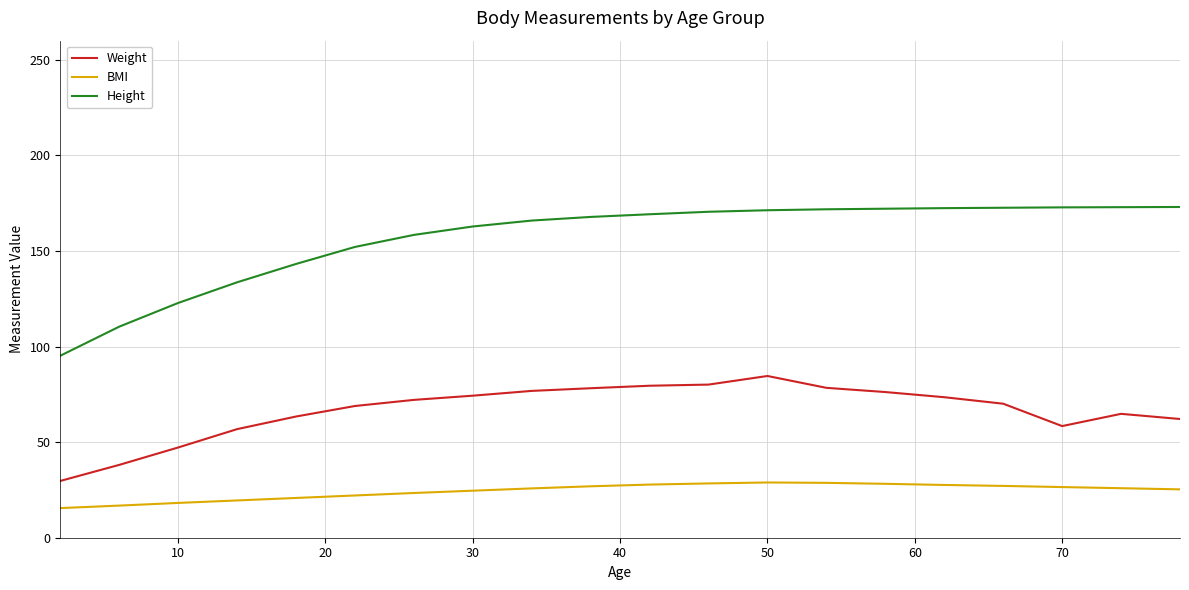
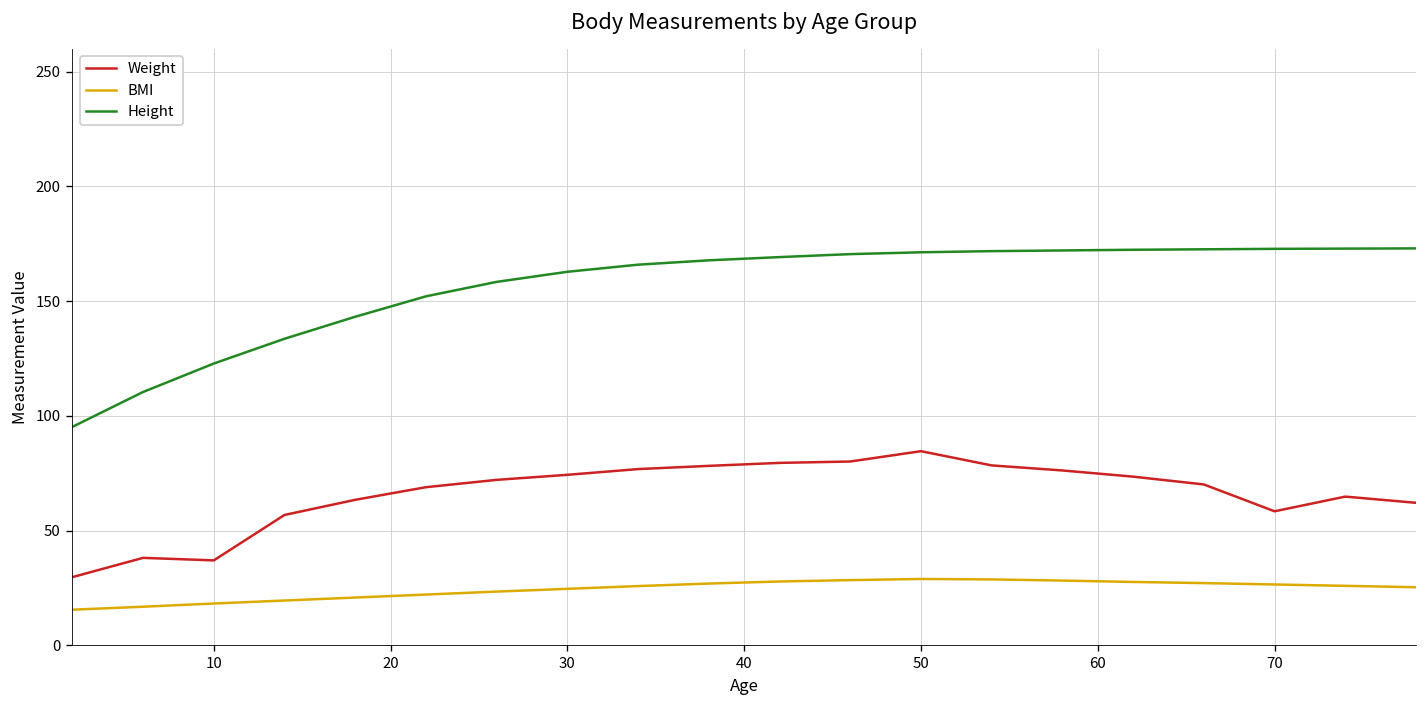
Weight, 10: 47 -> 37
